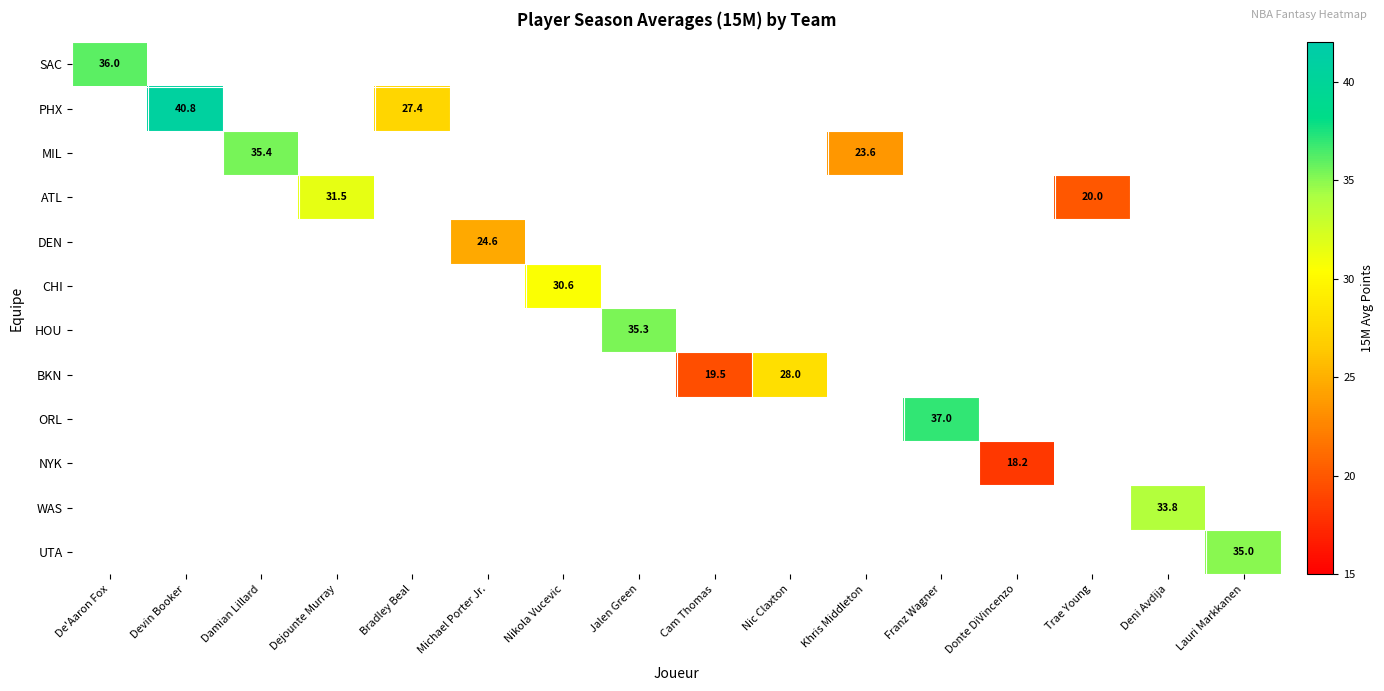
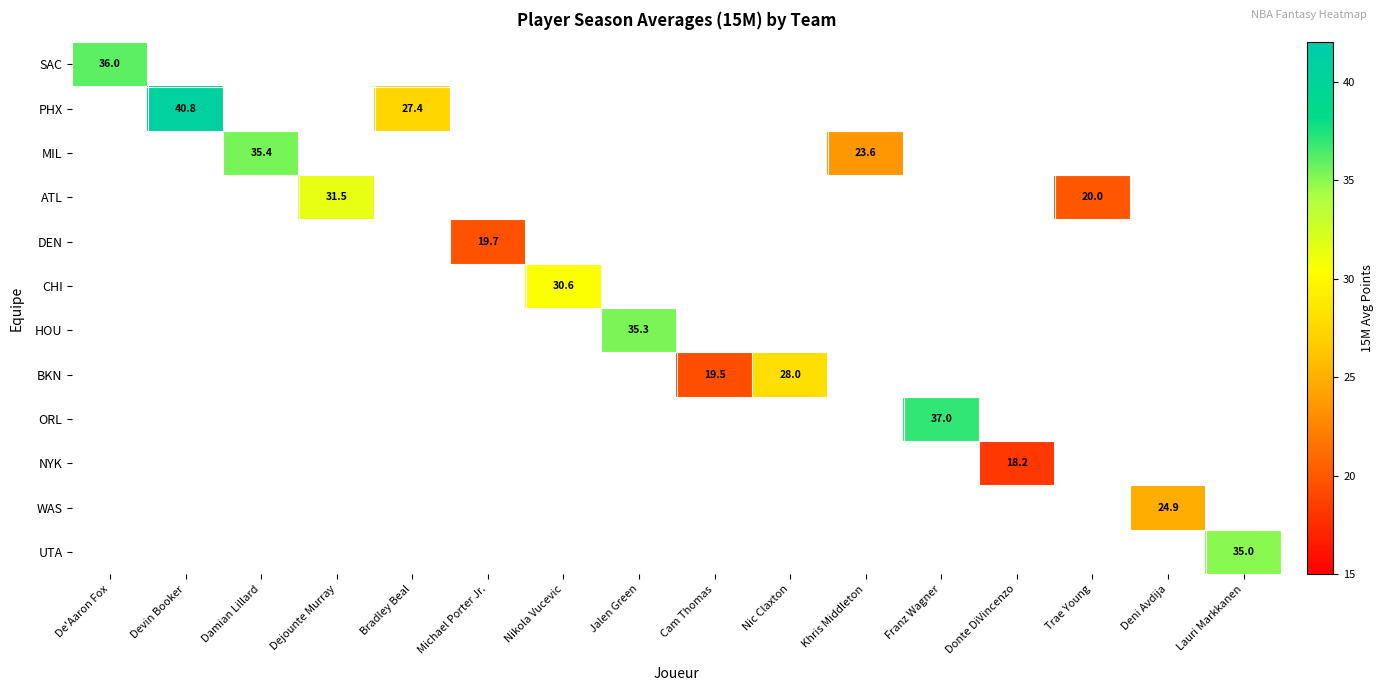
DEN, Michael Porter Jr.: 24.6 -> 19.7
WAS, Deni Avdija: 33.8 -> 24.9
